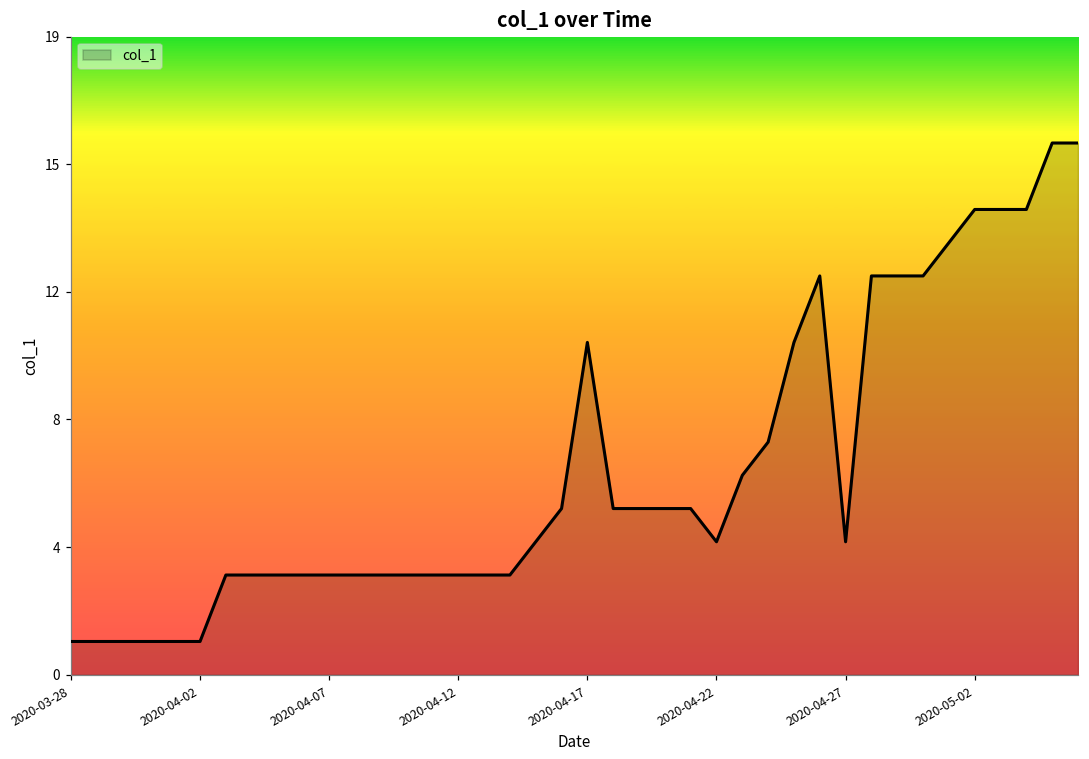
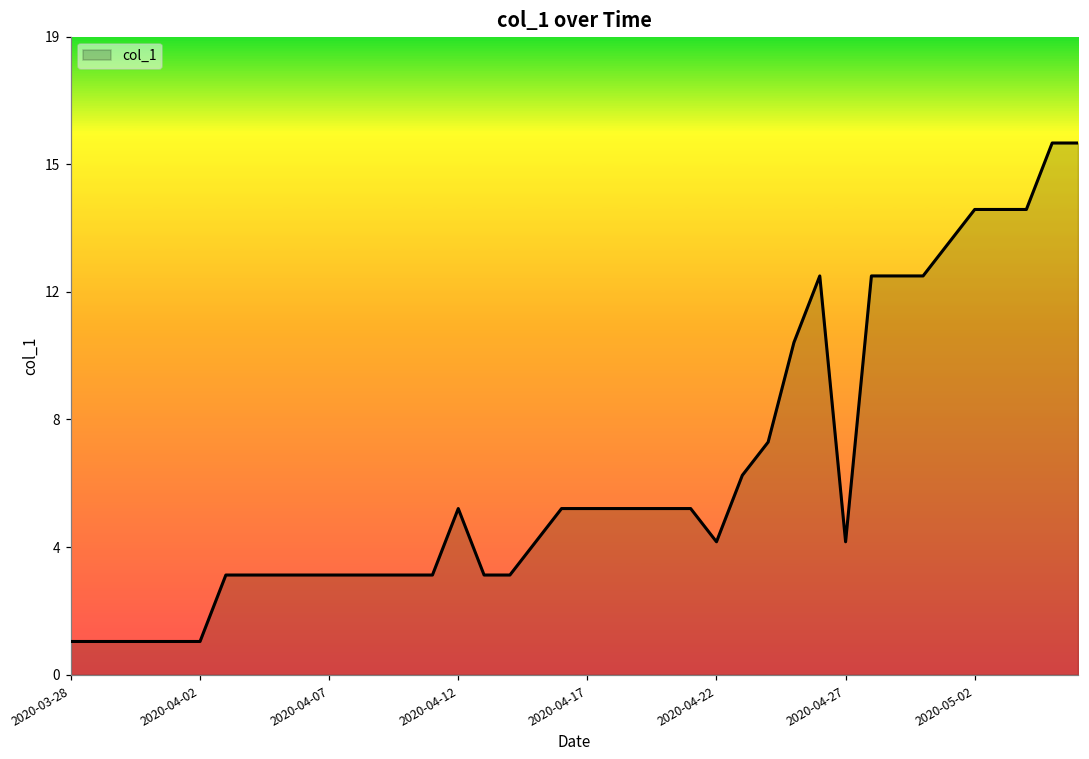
2020-04-12: 3 -> 5
2020-04-17: 10 -> 5
